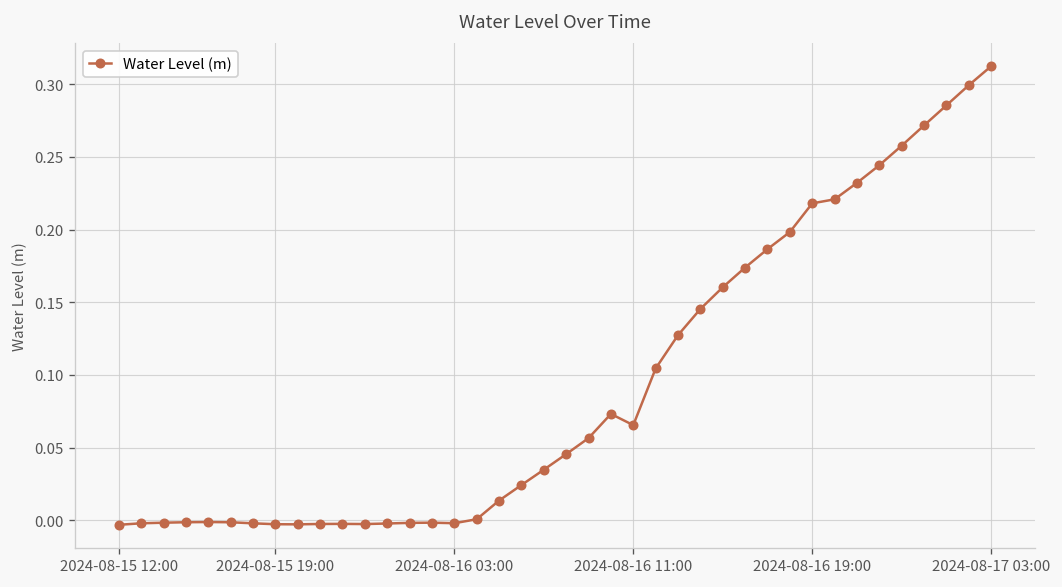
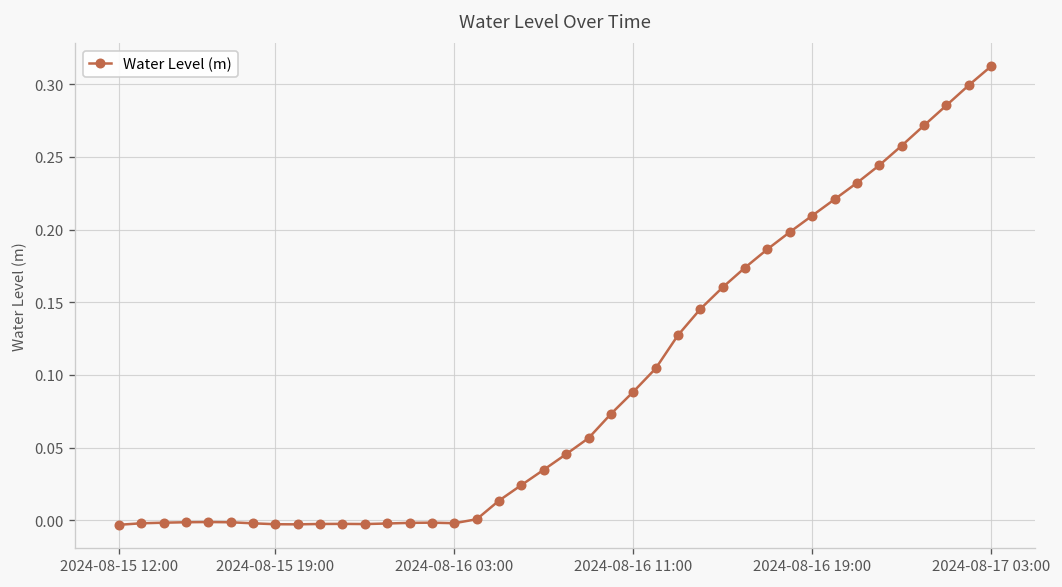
2024-08-16 11:00: 0.065 -> 0.088
2024-08-16 19:00: 0.218 -> 0.210
